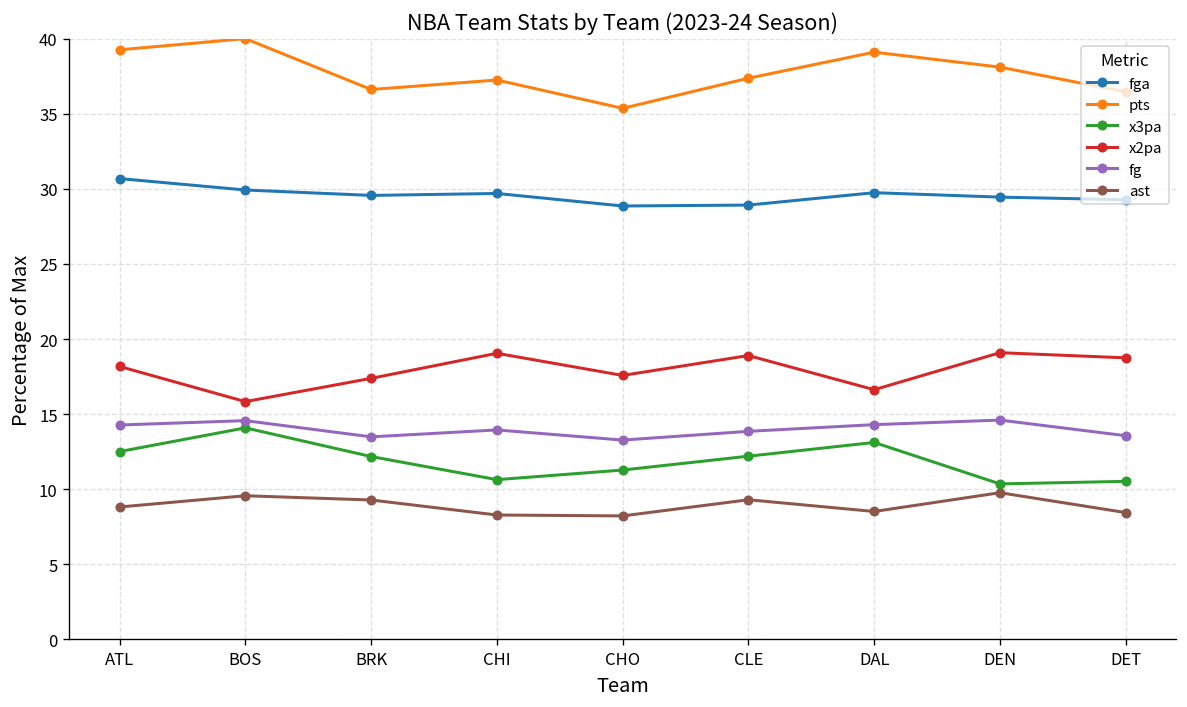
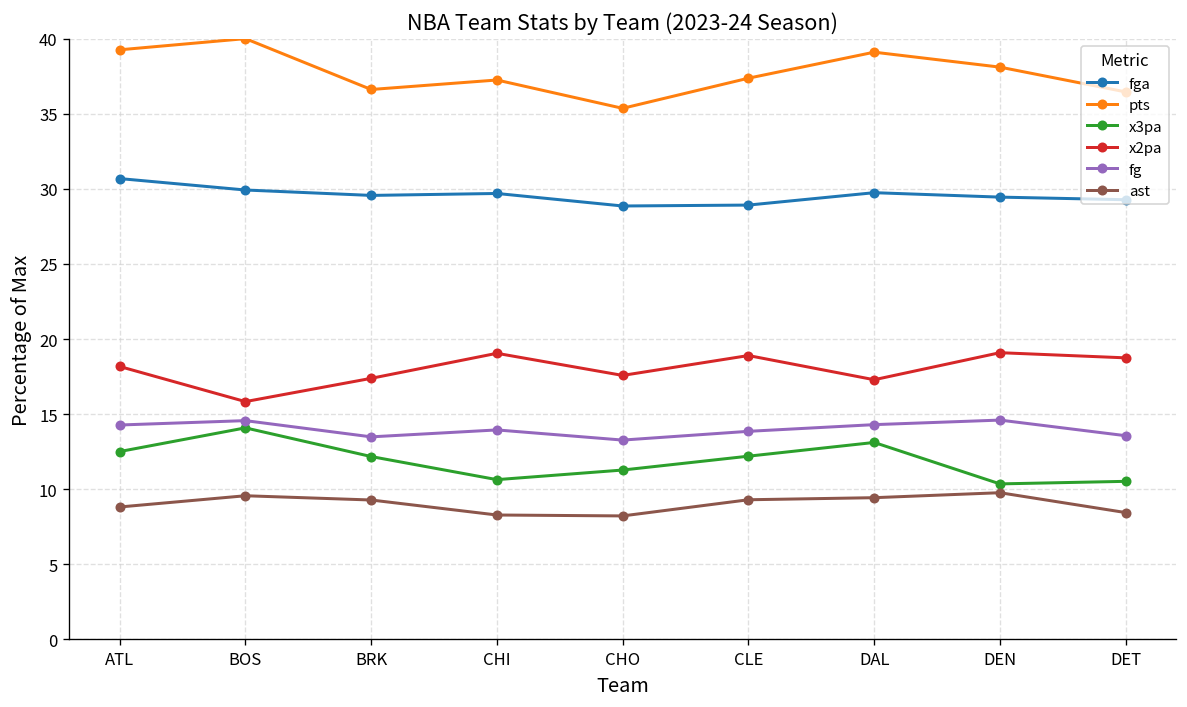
x2pa, DAL: 16.6 -> 17.3
ast, DAL: 8.5 -> 9.4
